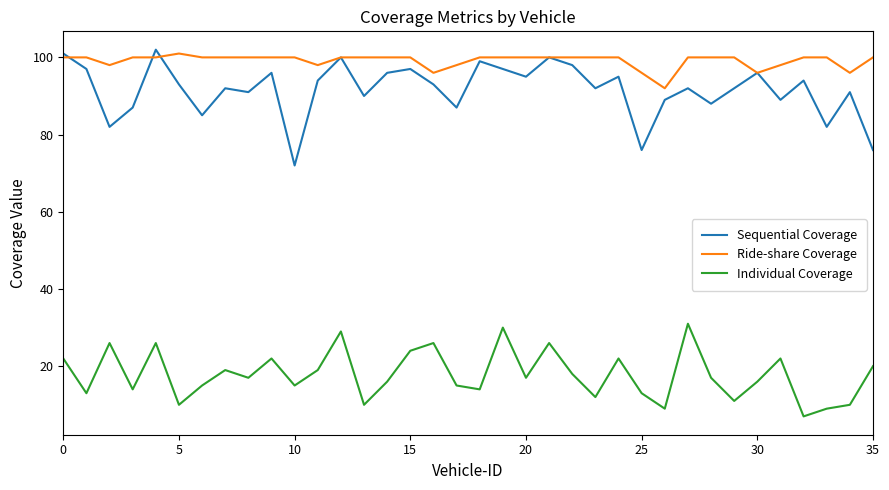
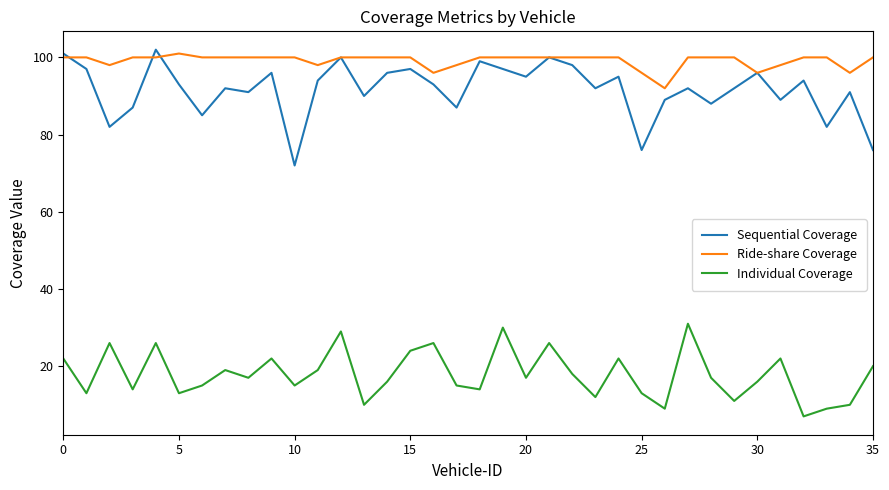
Individual Coverage, 5: 10 -> 13
